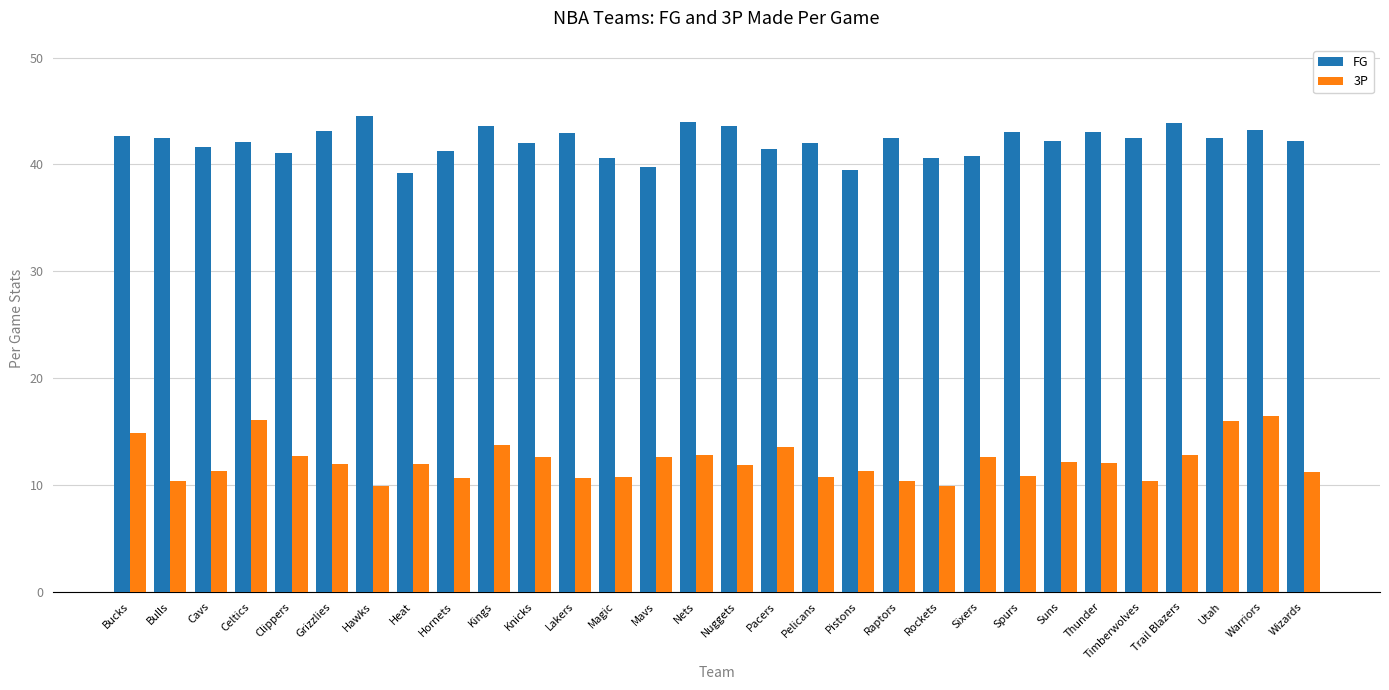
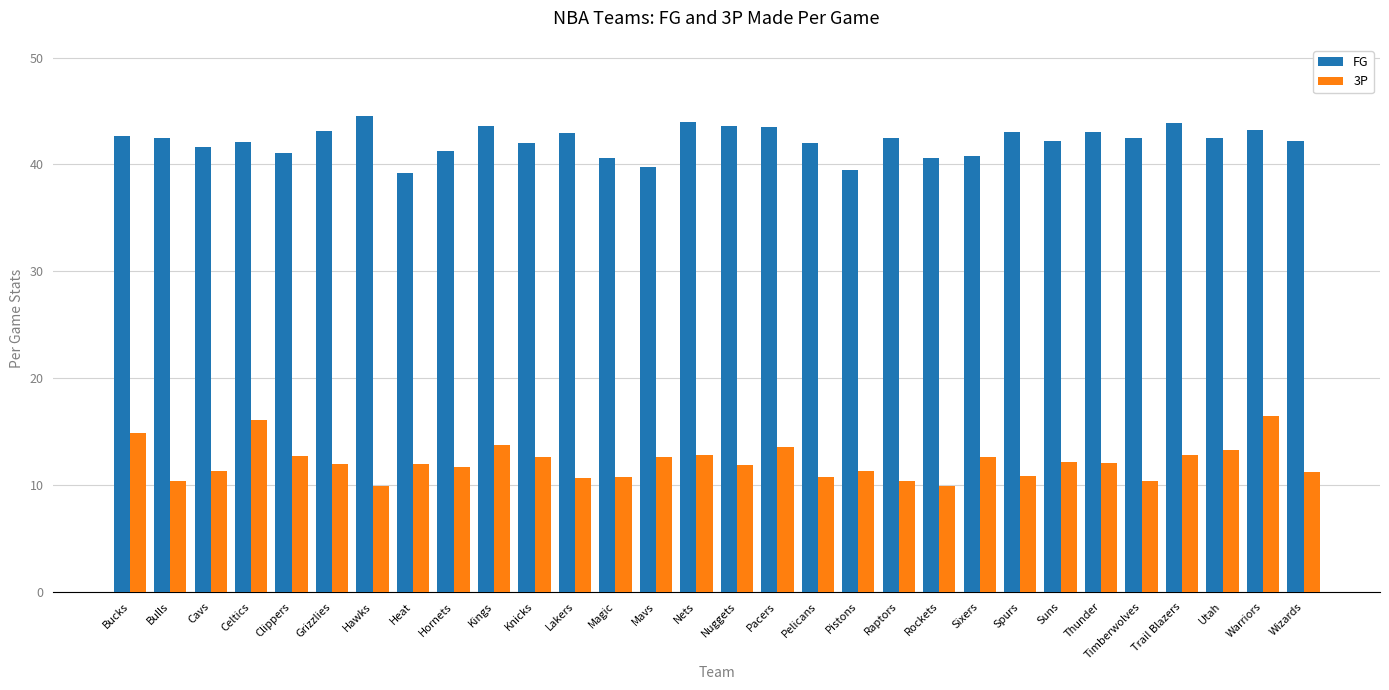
3P, Hornets: 10.6 -> 11.7
FG, Pacers: 41.4 -> 43.5
3P, Utah: 16.0 -> 13.3
